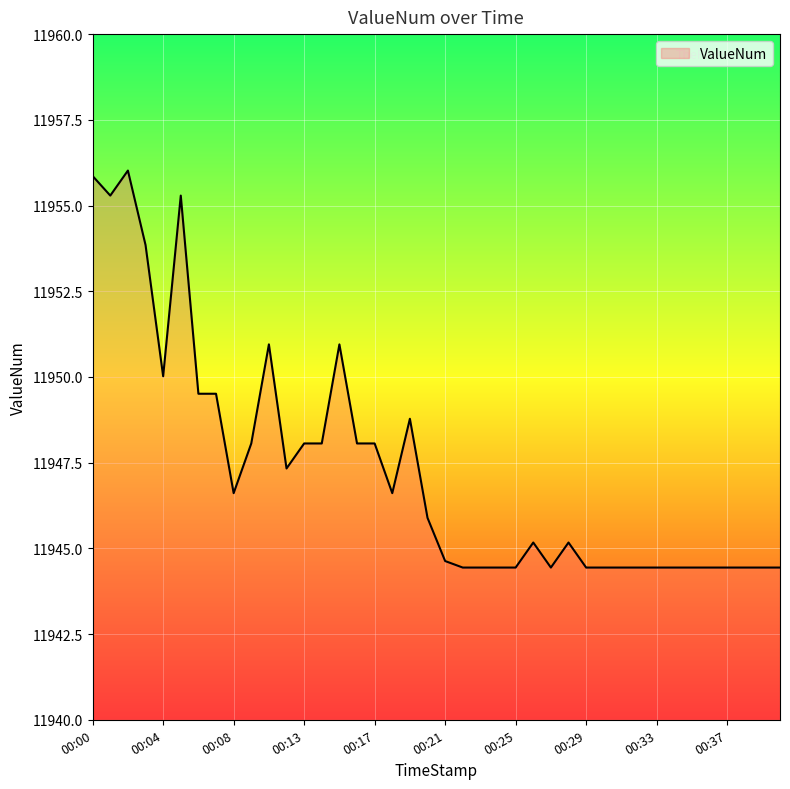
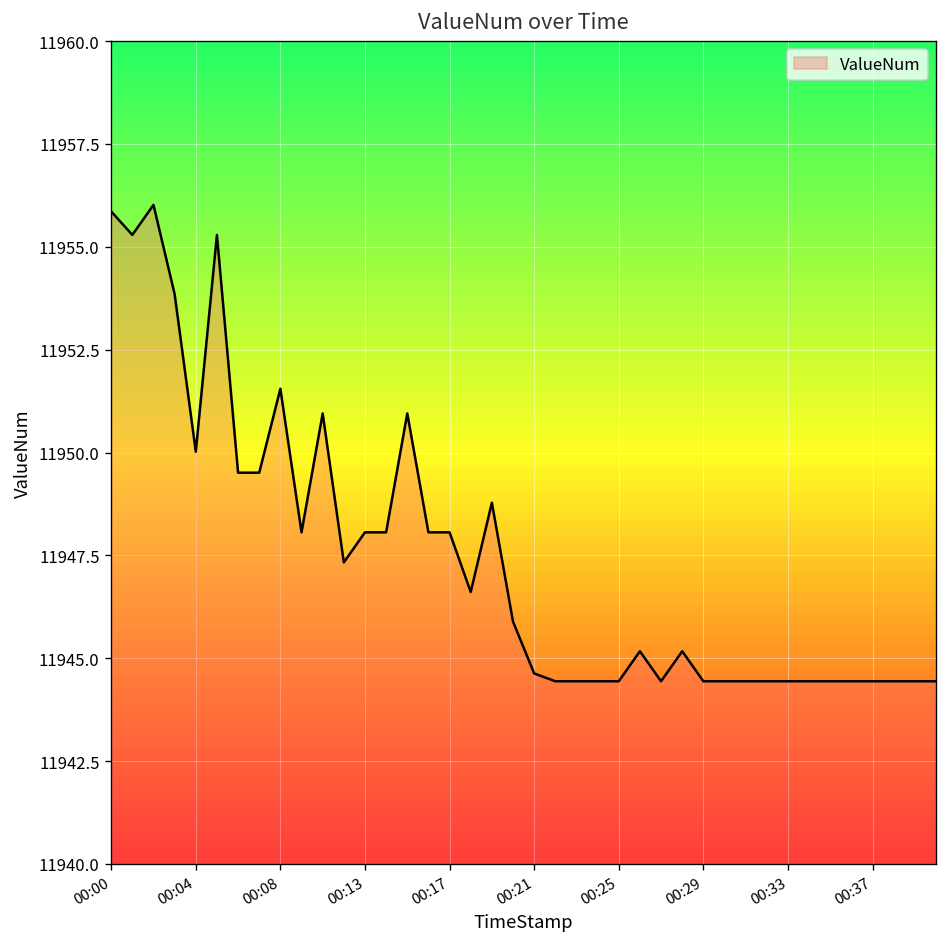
00:08: 11946.6 -> 11951.6
